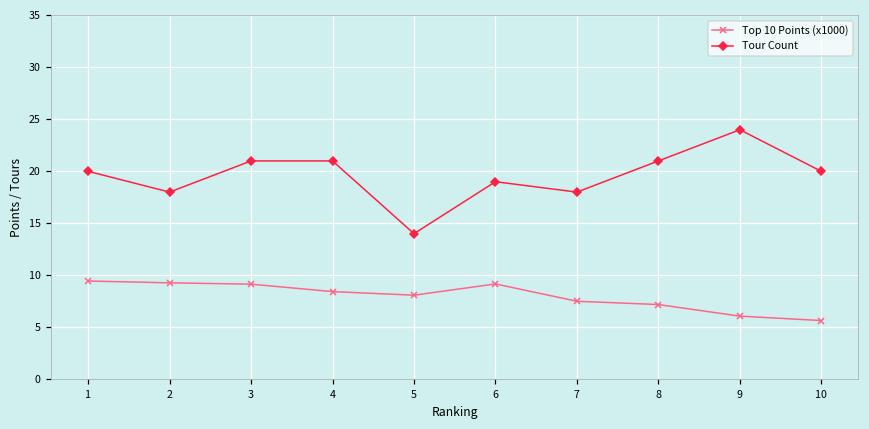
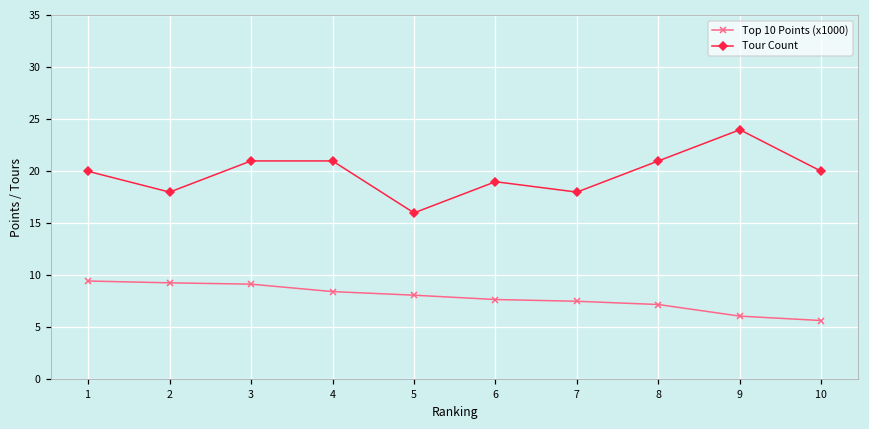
Tour Count, 5: 14 -> 16
Top 10 Points (x1000), 6: 9 -> 8
